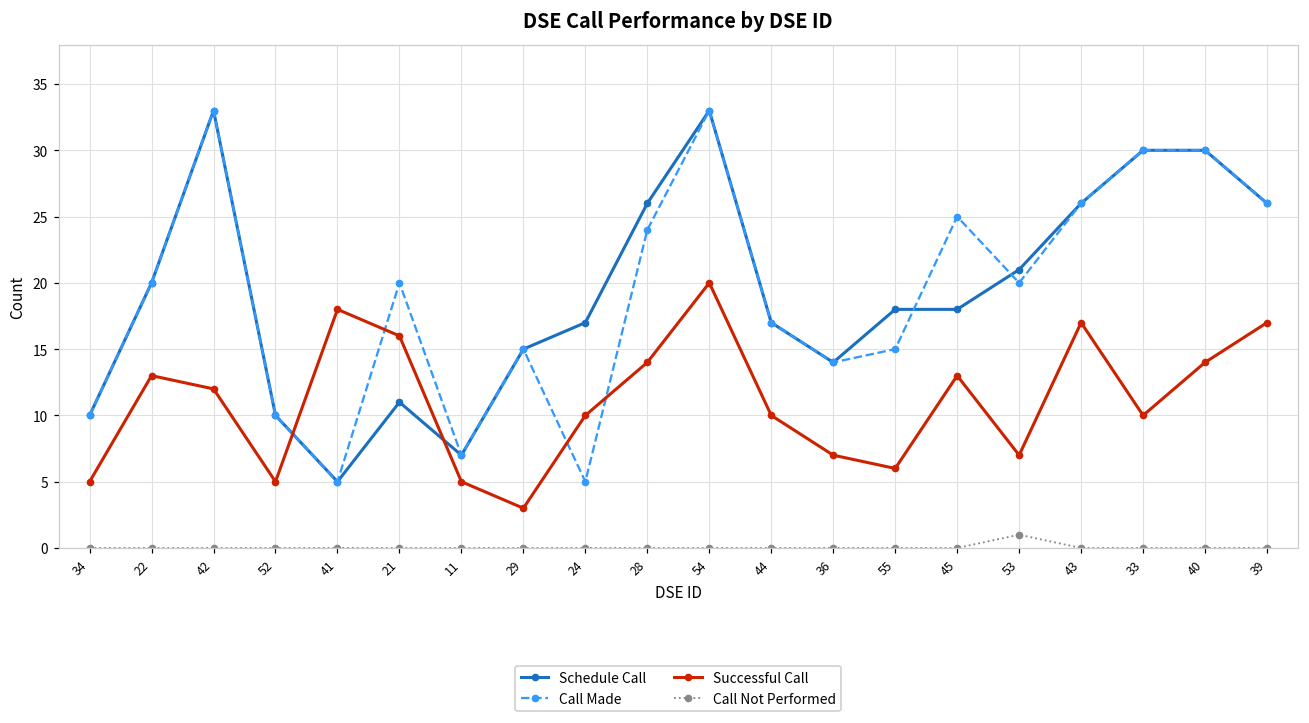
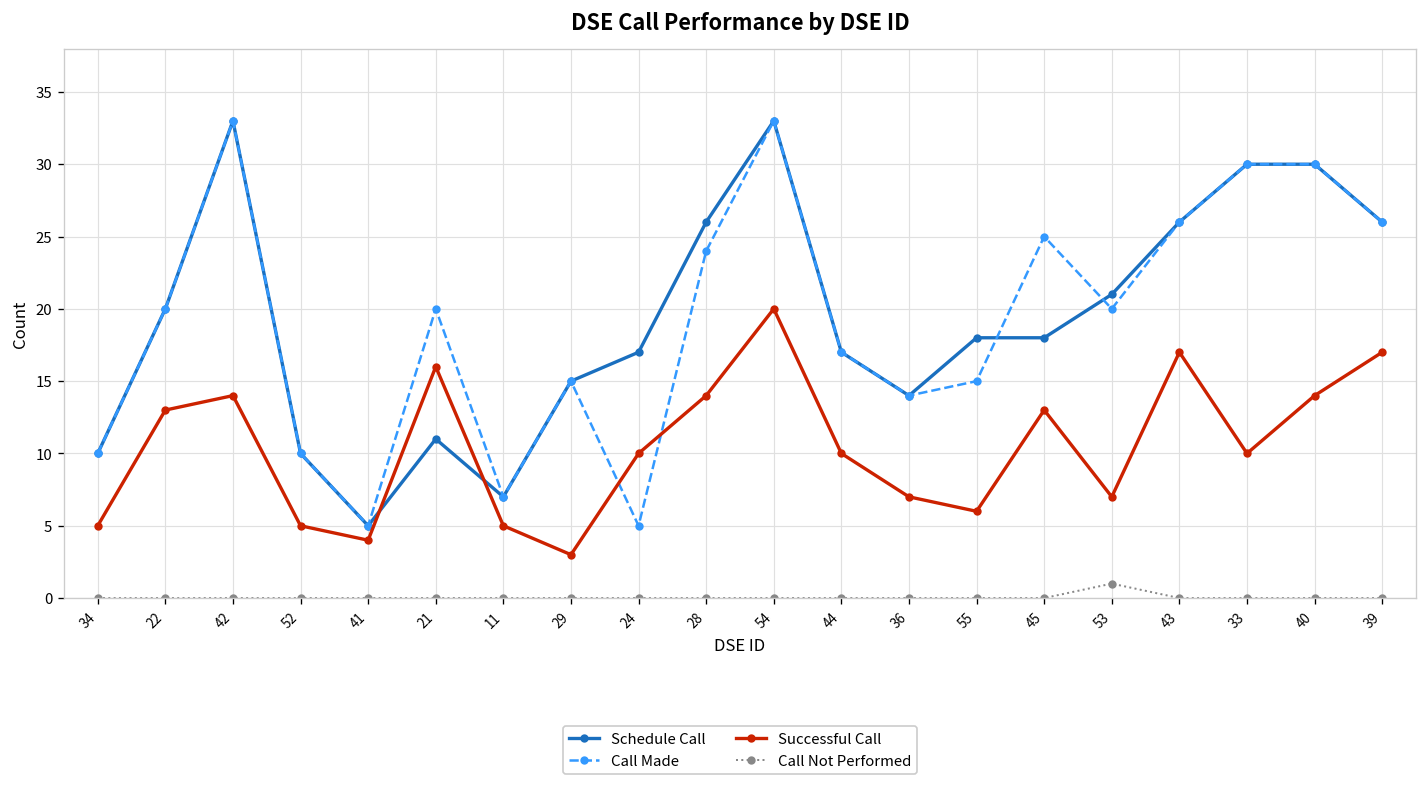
Successful Call, 42: 12 -> 14
Successful Call, 41: 18 -> 4
